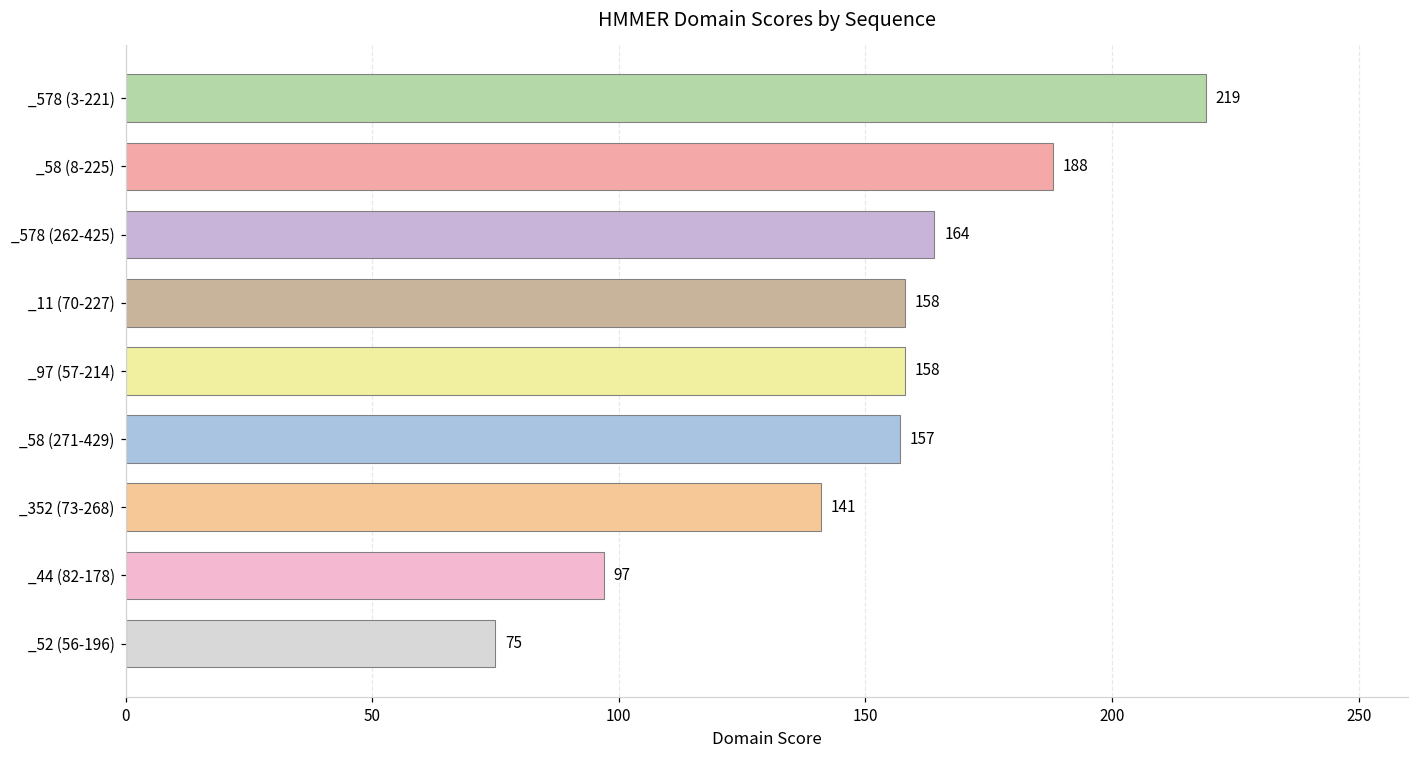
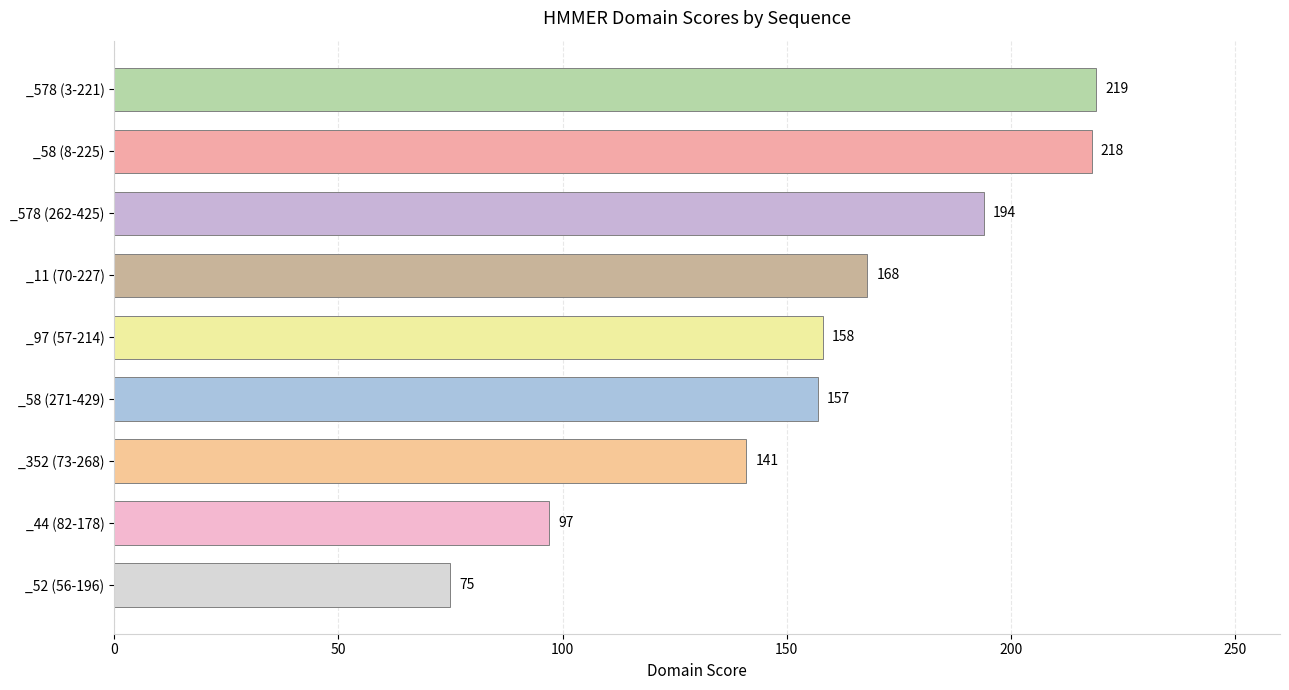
_58 (8-225): 188 -> 218
_578 (262-425): 164 -> 194
_11 (70-227): 158 -> 168
